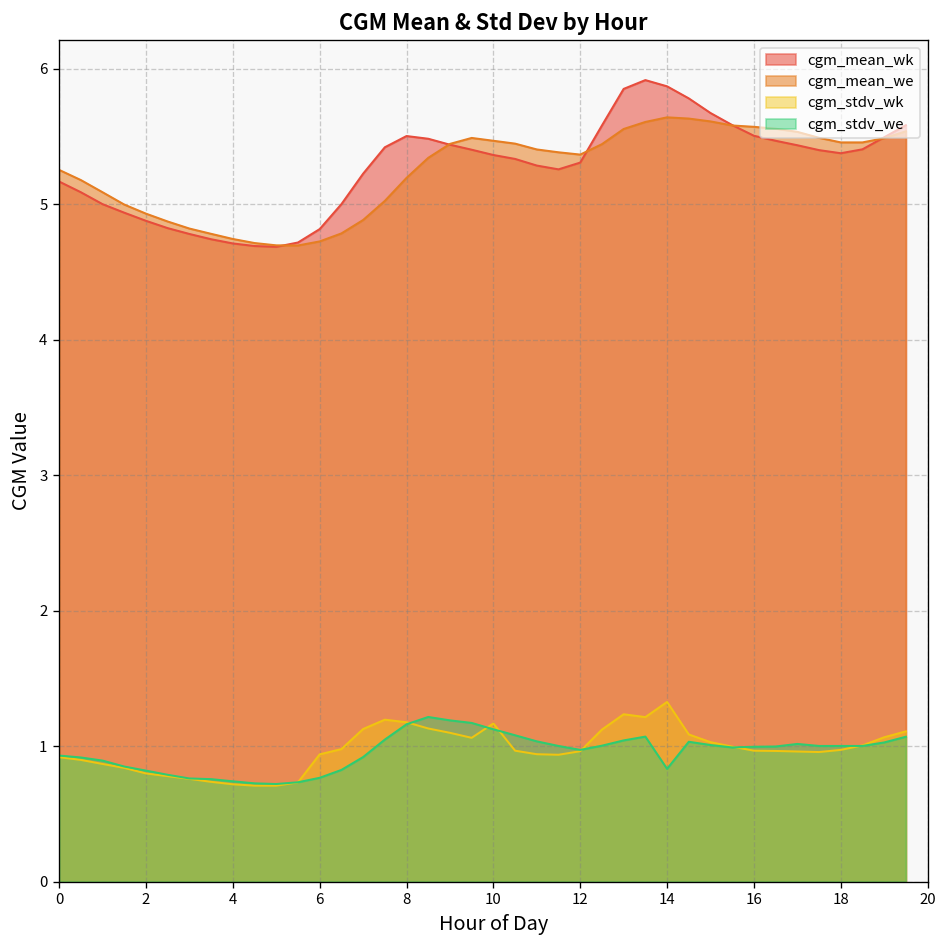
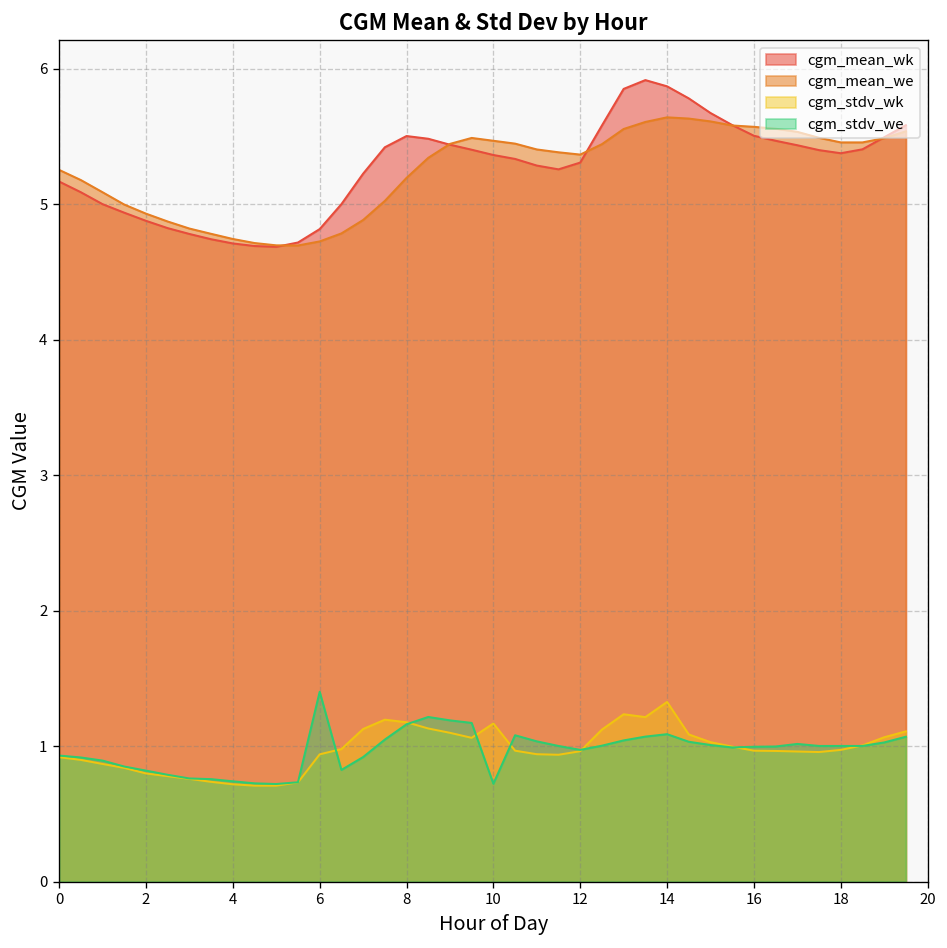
cgm_stdv_we, 6: 0.77 -> 1.40
cgm_stdv_we, 10: 1.13 -> 0.72
cgm_stdv_we, 14: 0.83 -> 1.09
